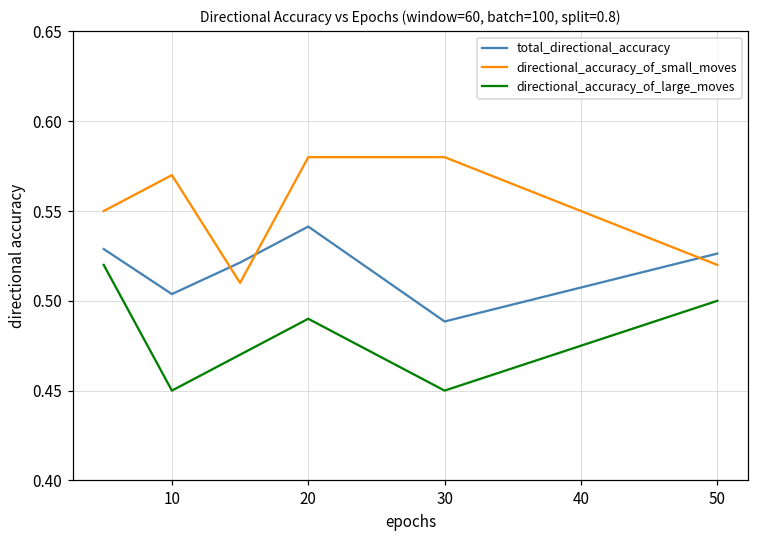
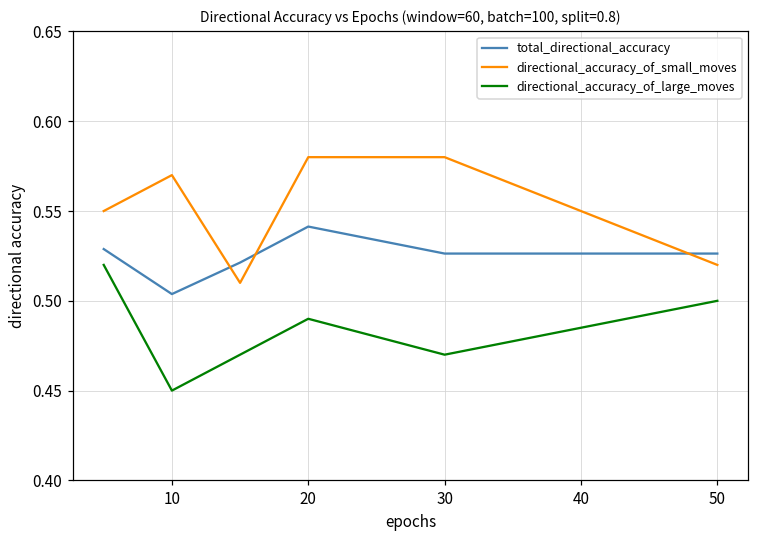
total_directional_accuracy, 30: 0.488 -> 0.526
directional_accuracy_of_large_moves, 30: 0.45 -> 0.47
